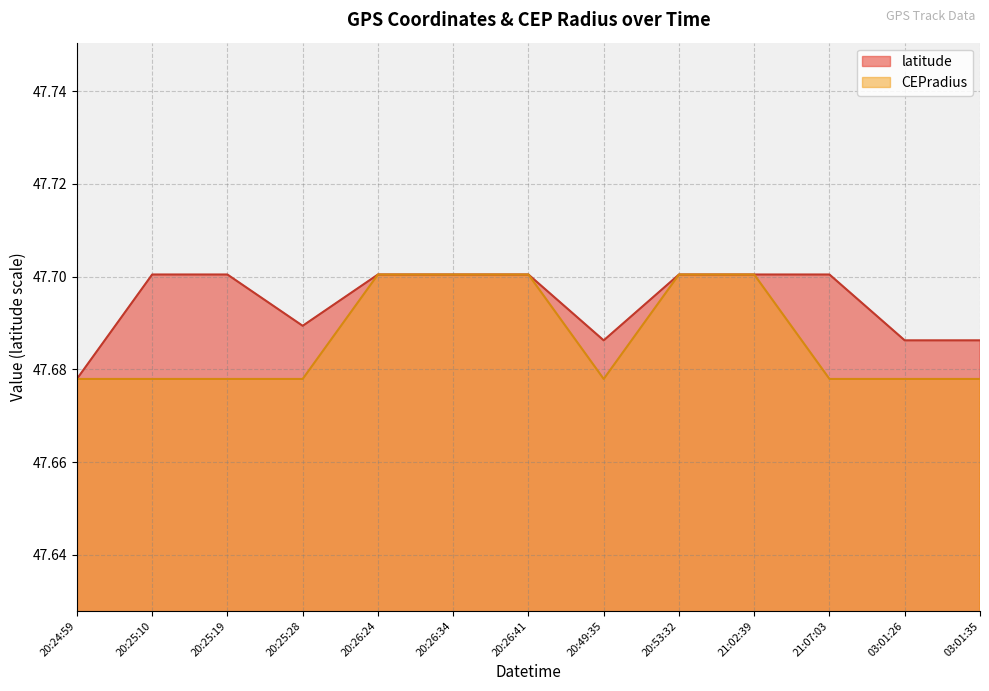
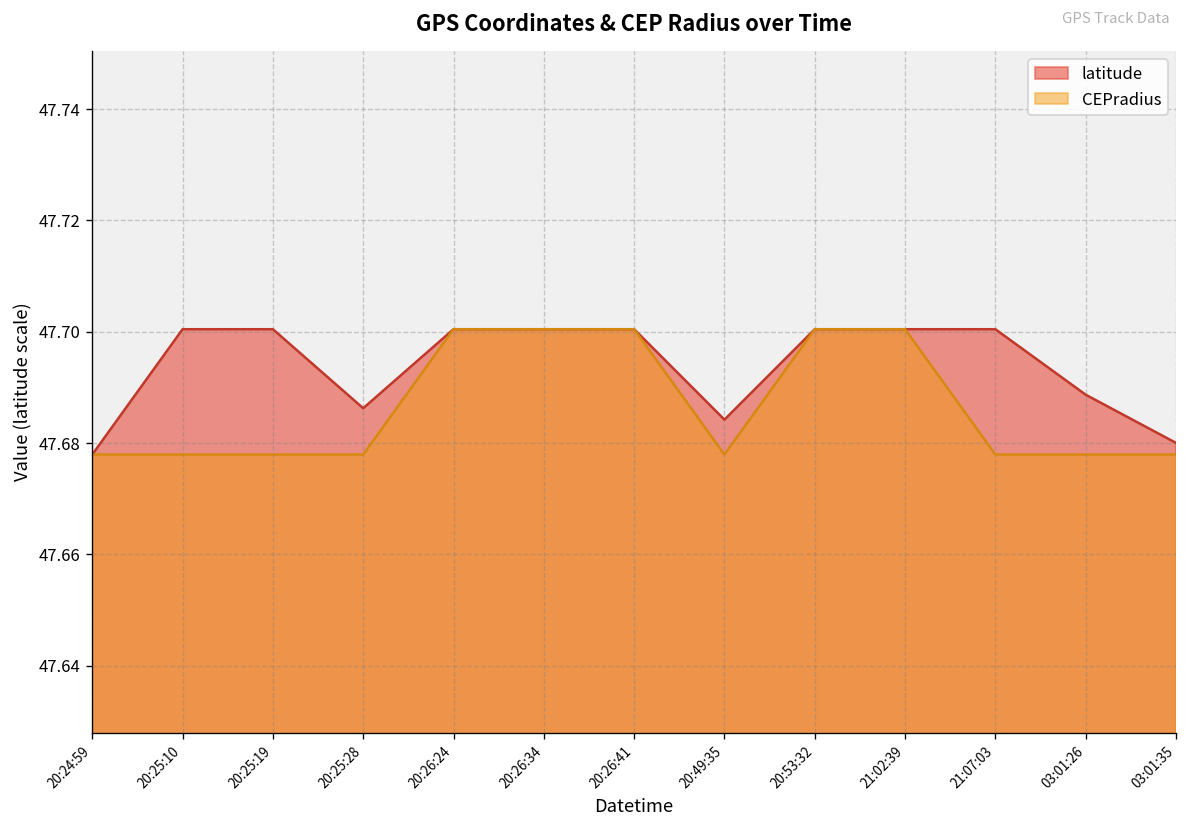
latitude, 20:25:28: 47.689 -> 47.686
latitude, 20:49:35: 47.686 -> 47.684
latitude, 03:01:26: 47.686 -> 47.689
latitude, 03:01:35: 47.686 -> 47.680
